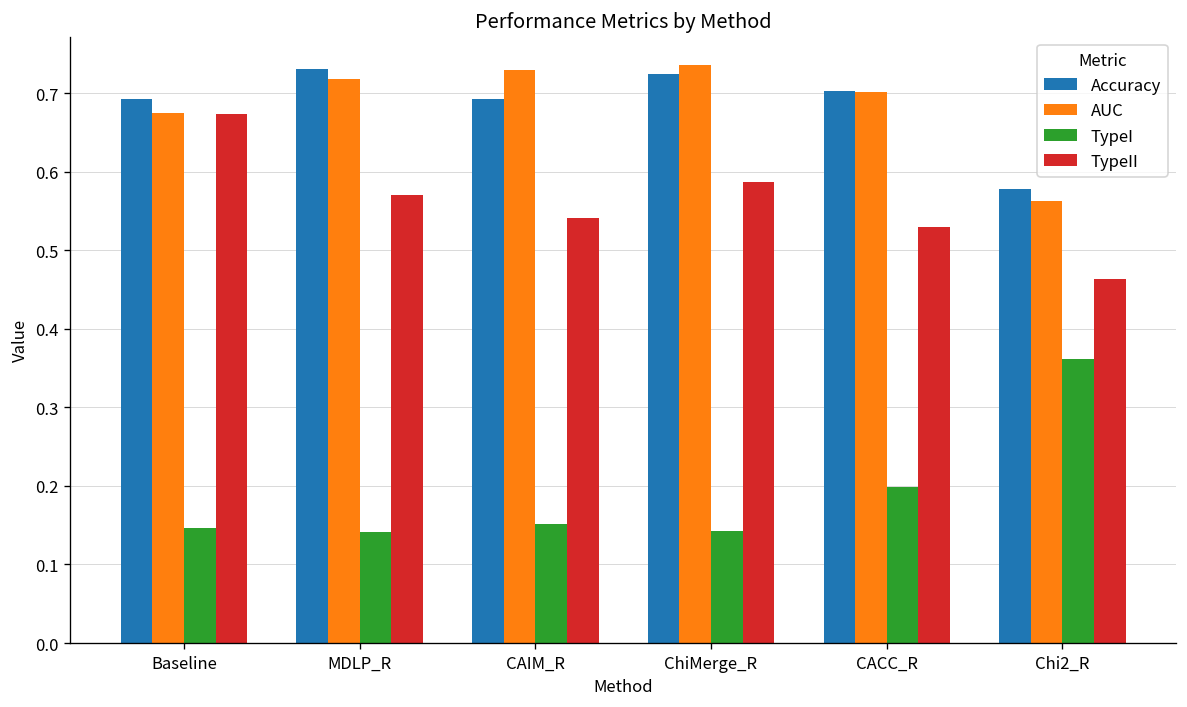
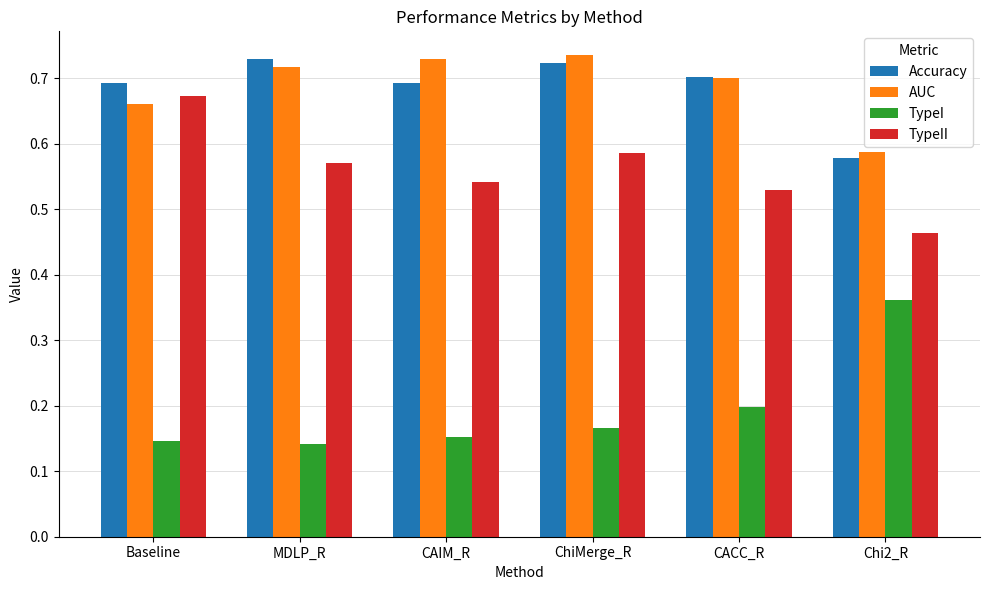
AUC, Baseline: 0.67 -> 0.66
TypeI, ChiMerge_R: 0.14 -> 0.17
AUC, Chi2_R: 0.56 -> 0.59
